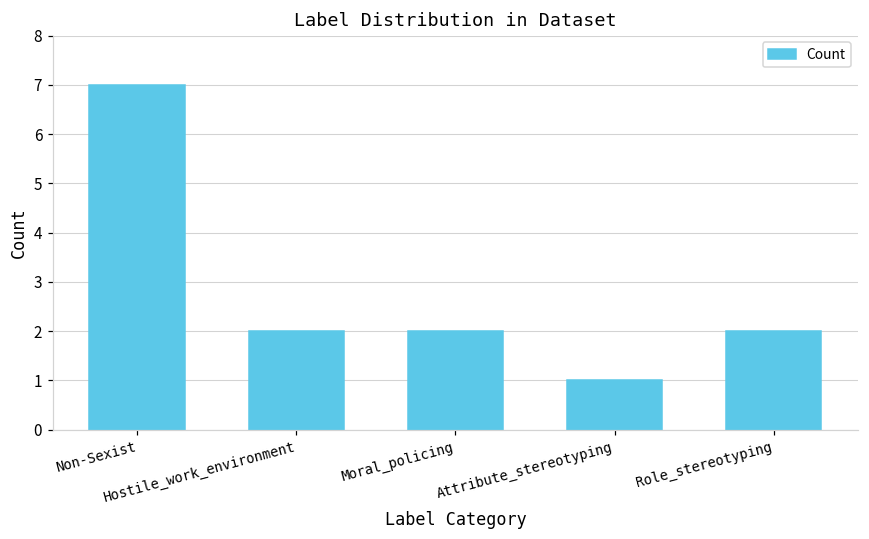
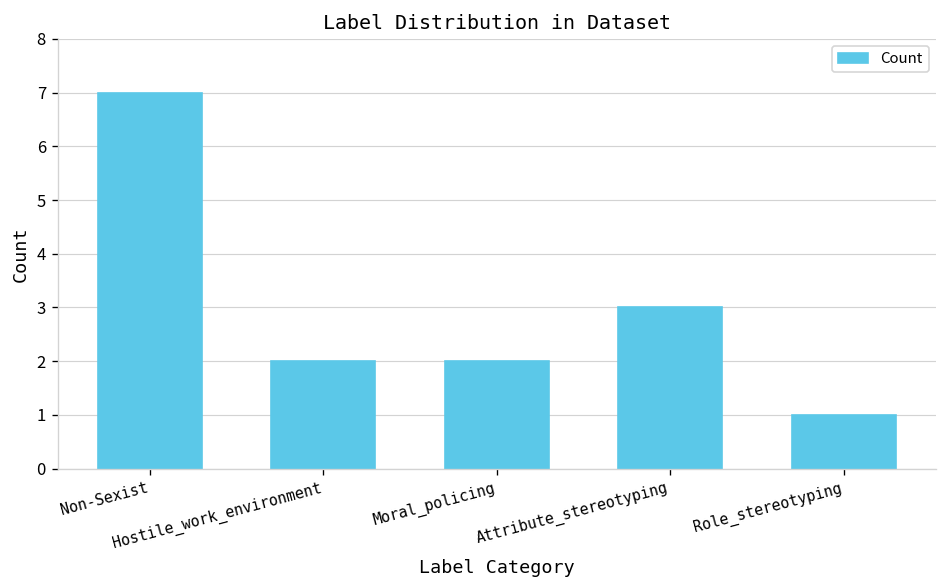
Attribute_stereotyping: 1 -> 3
Role_stereotyping: 2 -> 1
